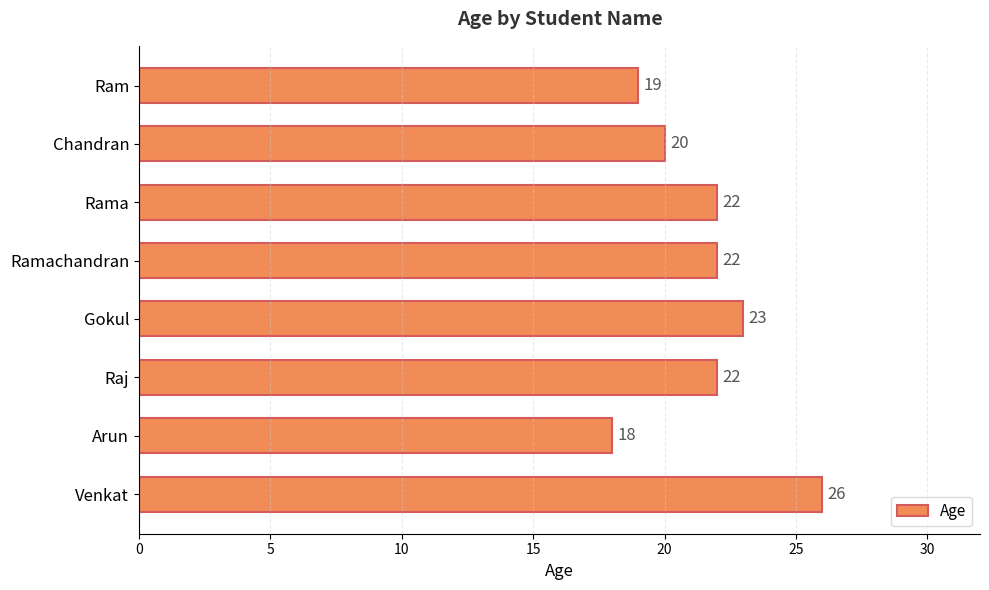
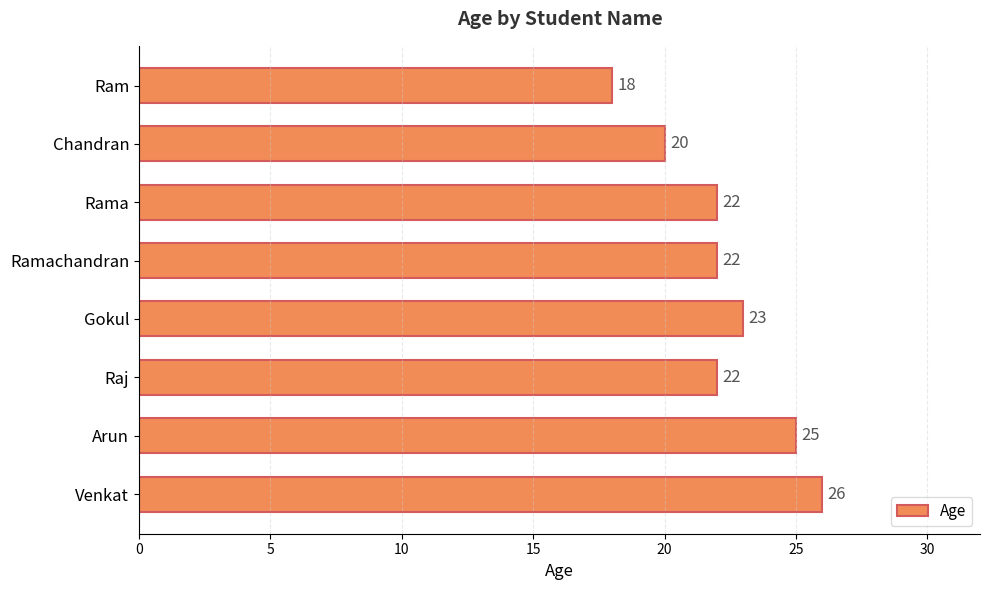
Ram: 19 -> 18
Arun: 18 -> 25
